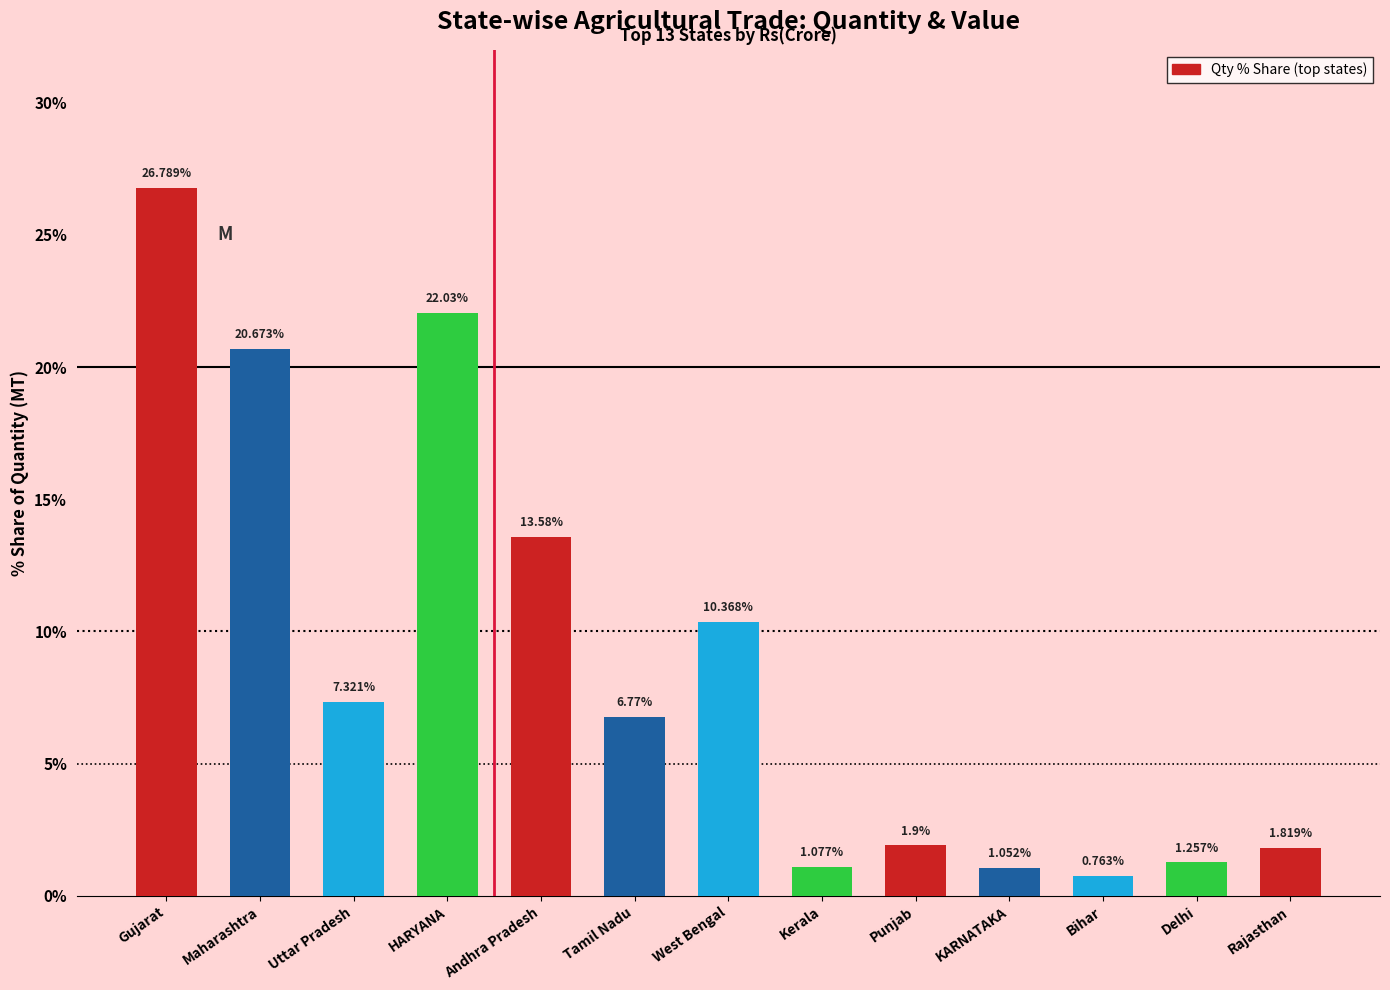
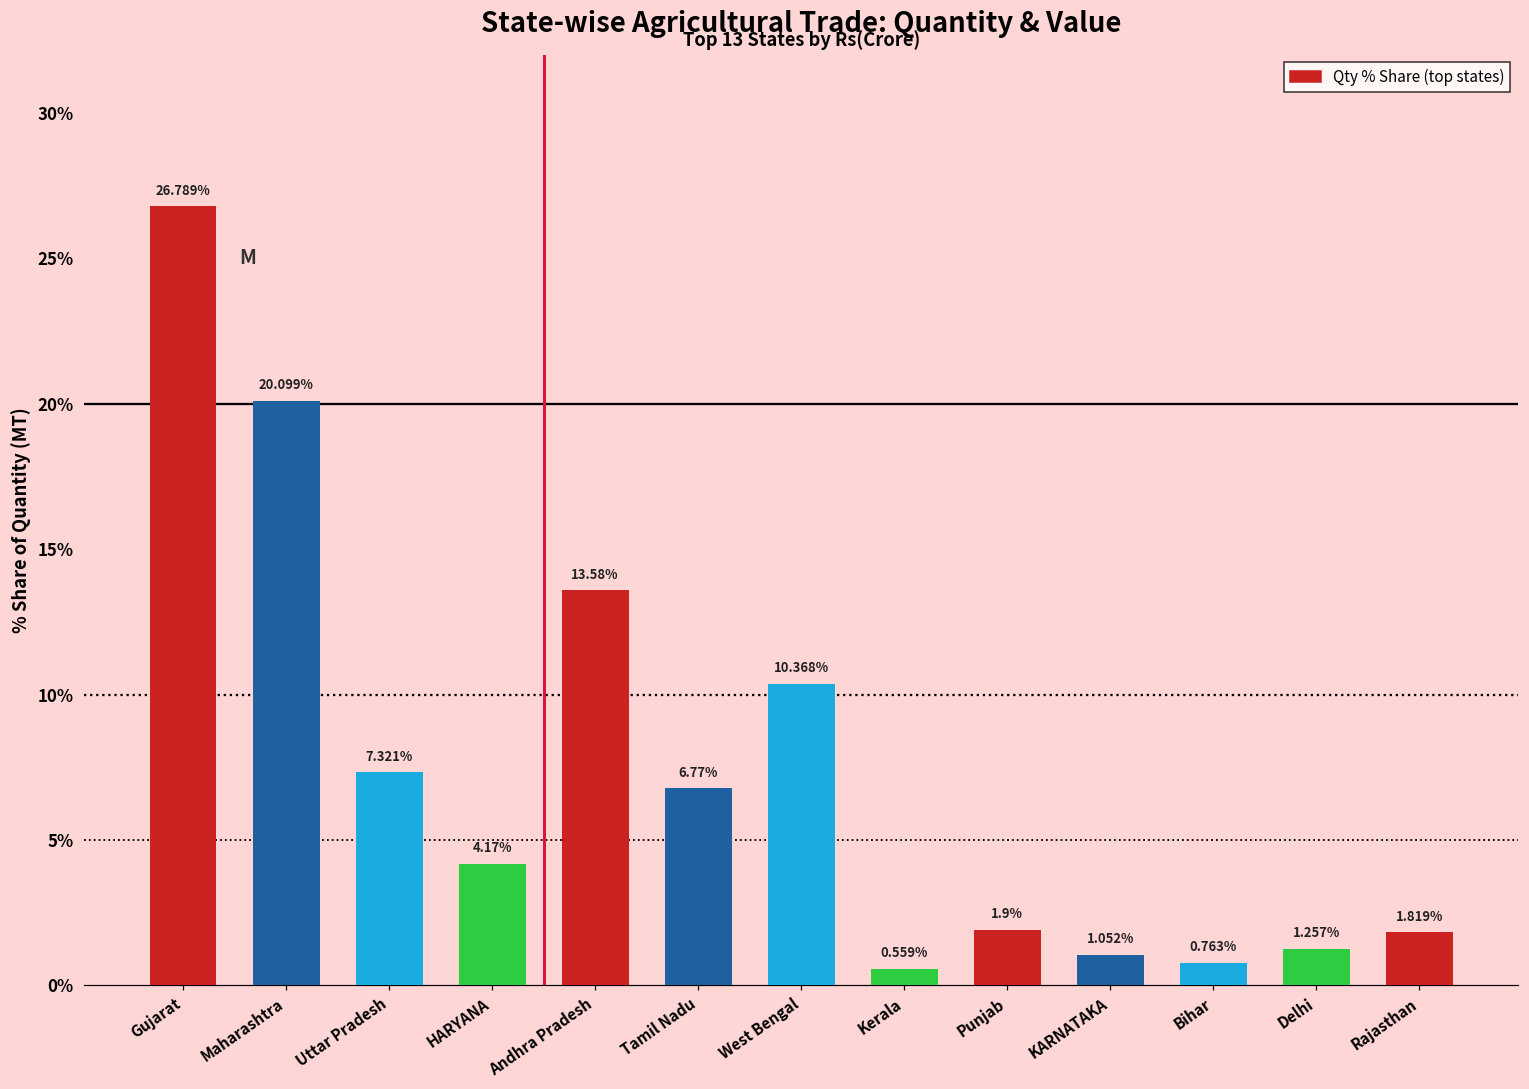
Maharashtra: 20.673% -> 20.099%
HARYANA: 22.03% -> 4.17%
Kerala: 1.077% -> 0.559%
